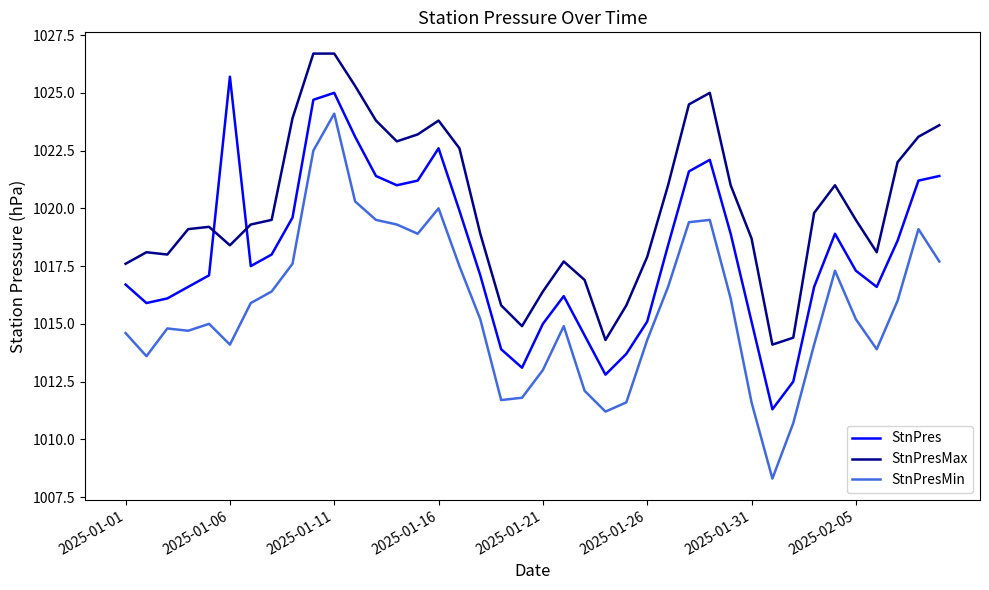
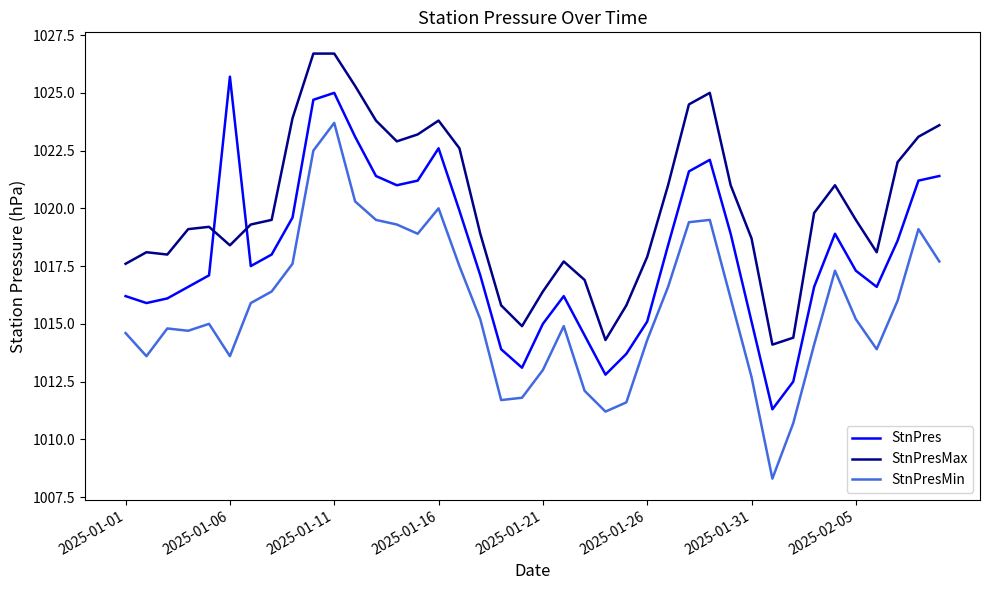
StnPres, 2025-01-01: 1016.7 -> 1016.2
StnPresMin, 2025-01-06: 1014.1 -> 1013.6
StnPresMin, 2025-01-11: 1024.1 -> 1023.7
StnPresMin, 2025-01-31: 1011.6 -> 1012.7
